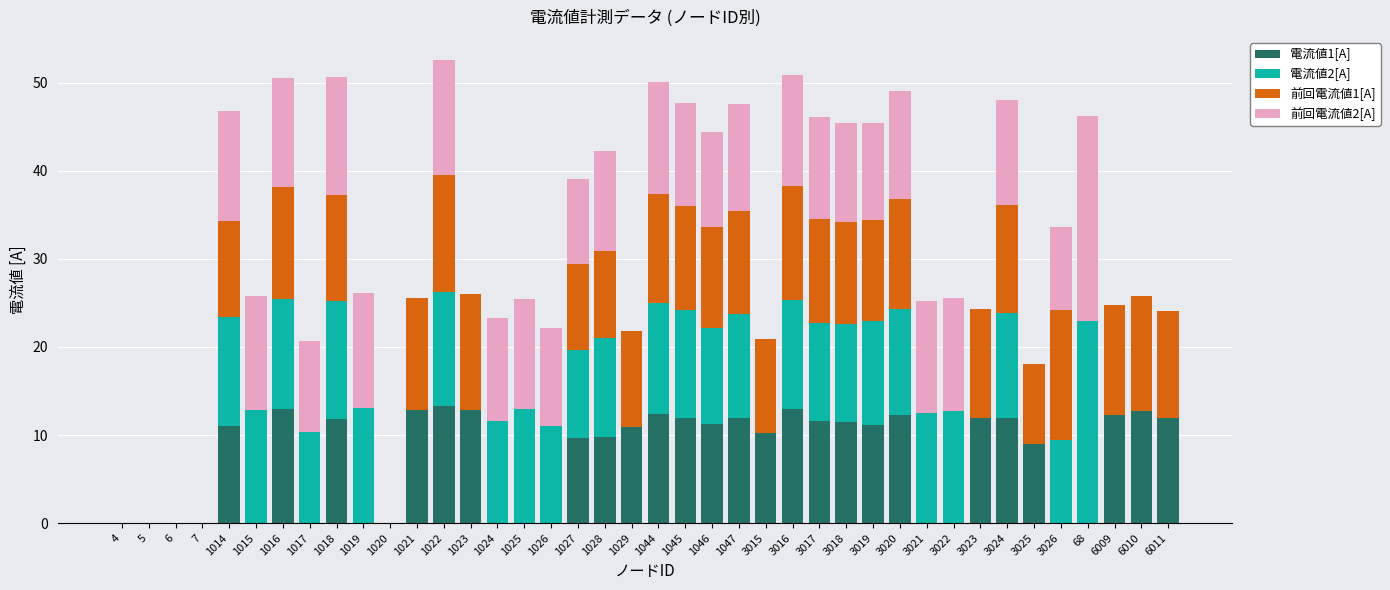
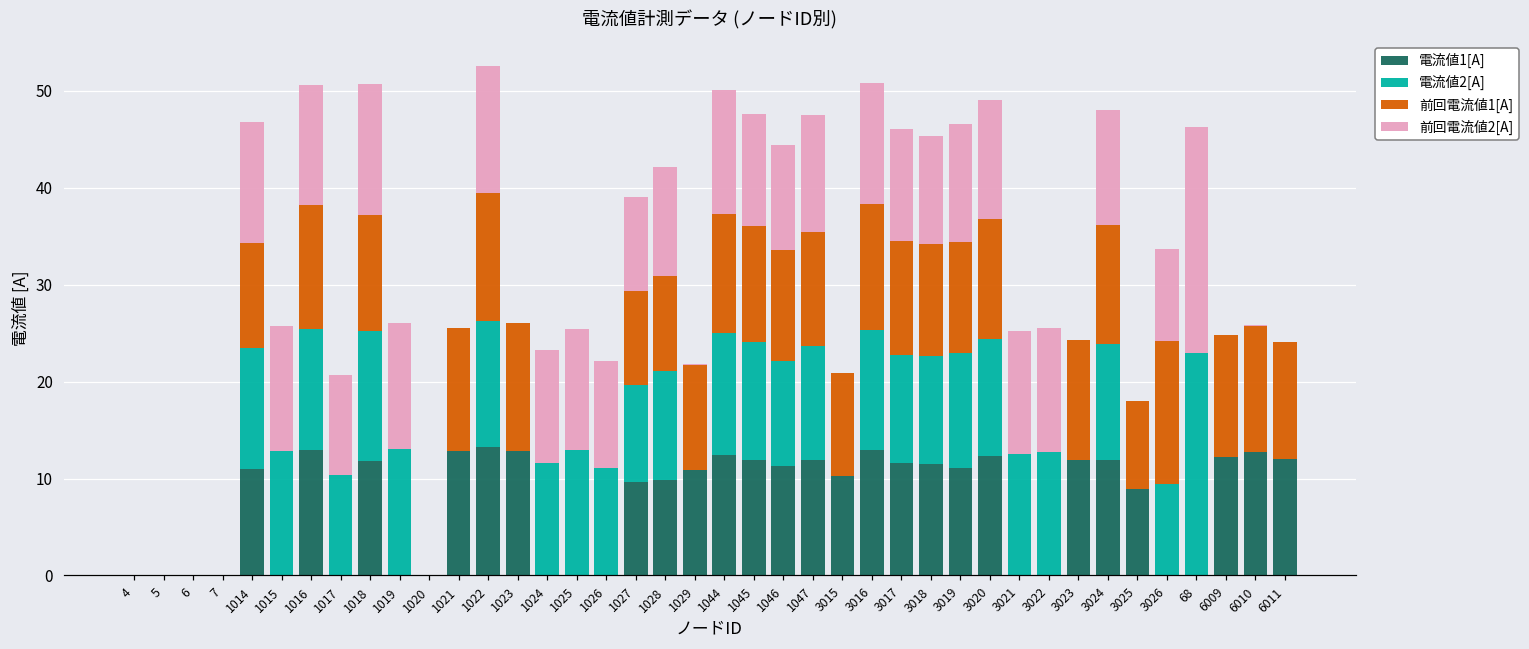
前回電流値2[A], 3019: 11 -> 12
